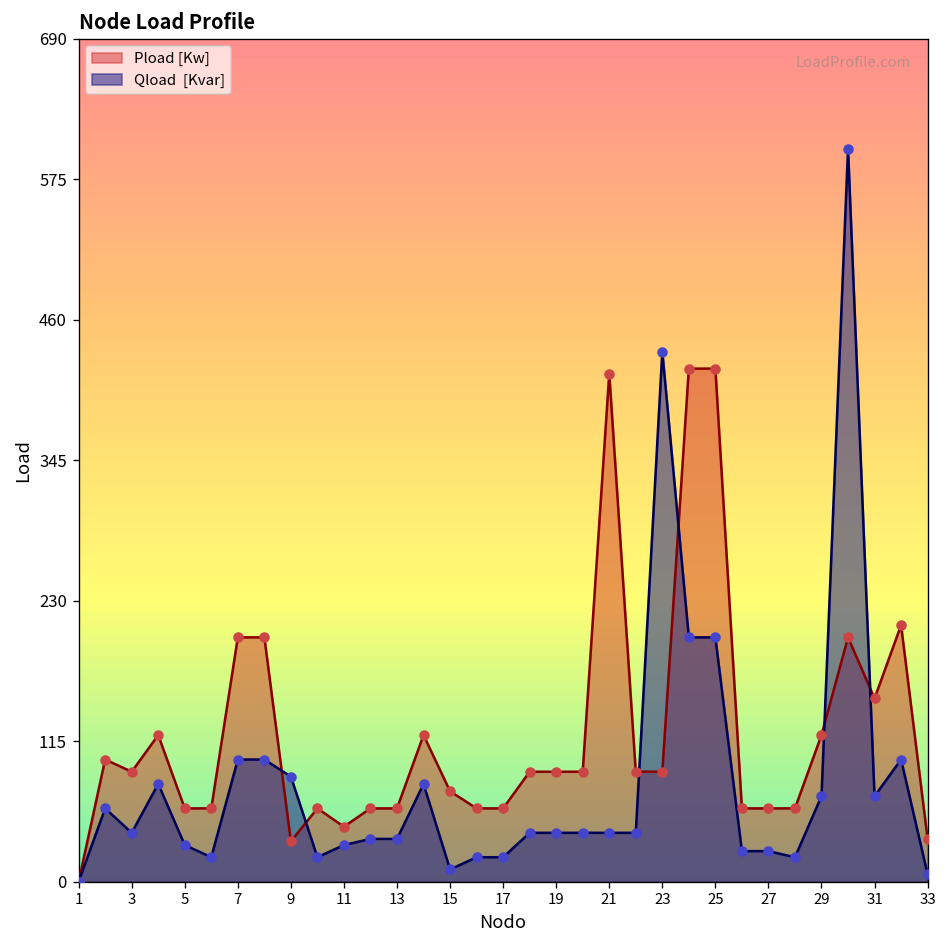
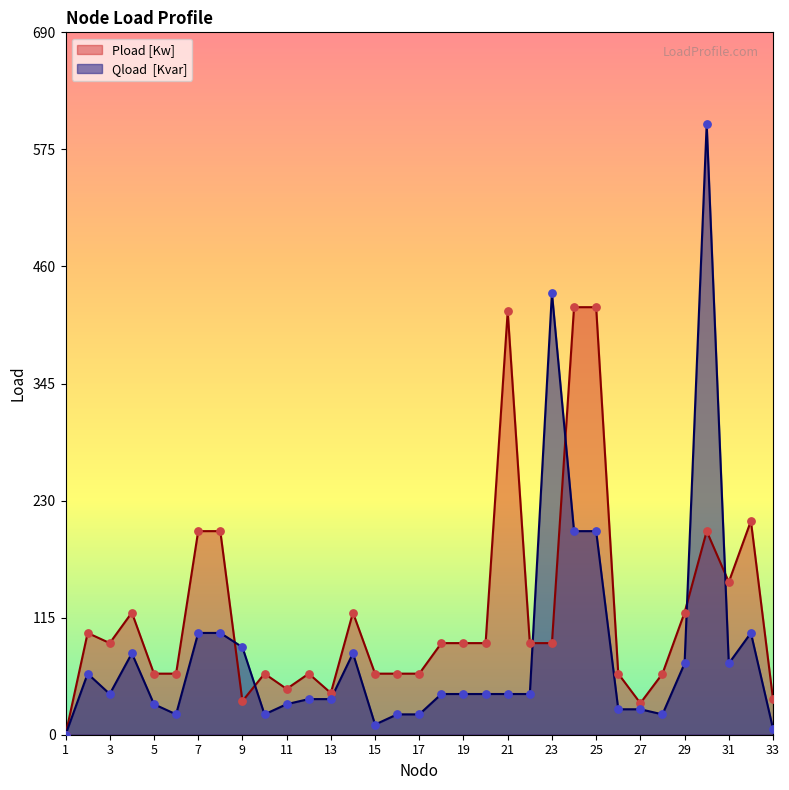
Pload [Kw], 13: 60 -> 41
Pload [Kw], 15: 74 -> 60
Pload [Kw], 27: 60 -> 31
